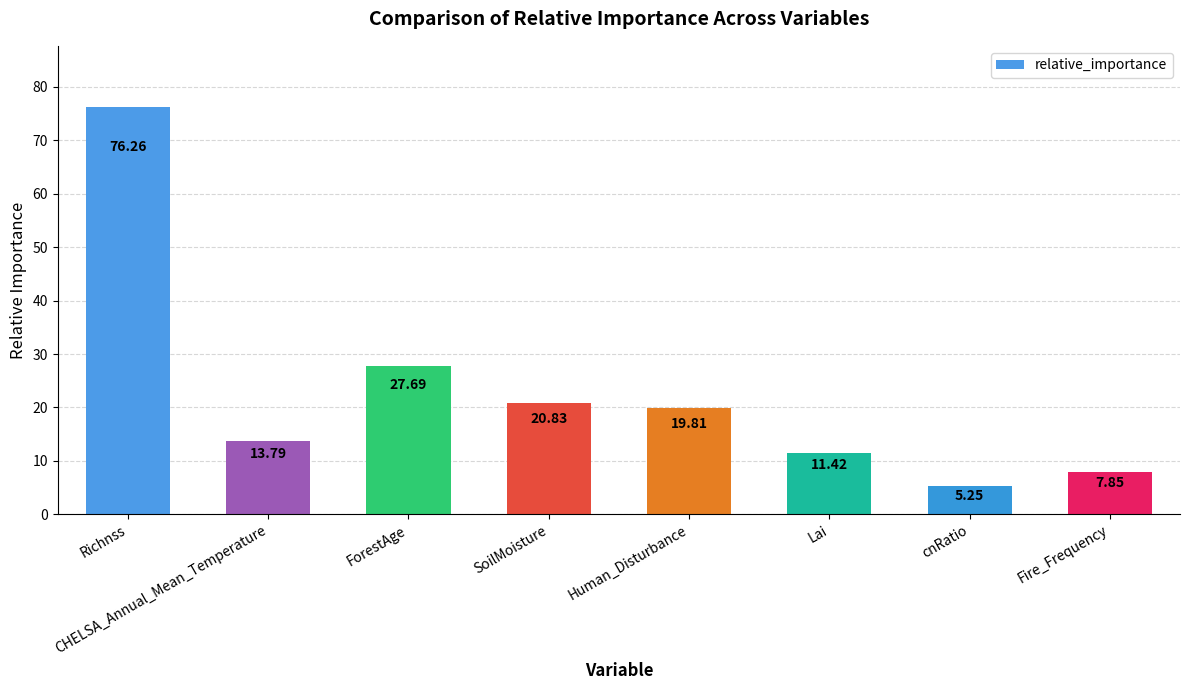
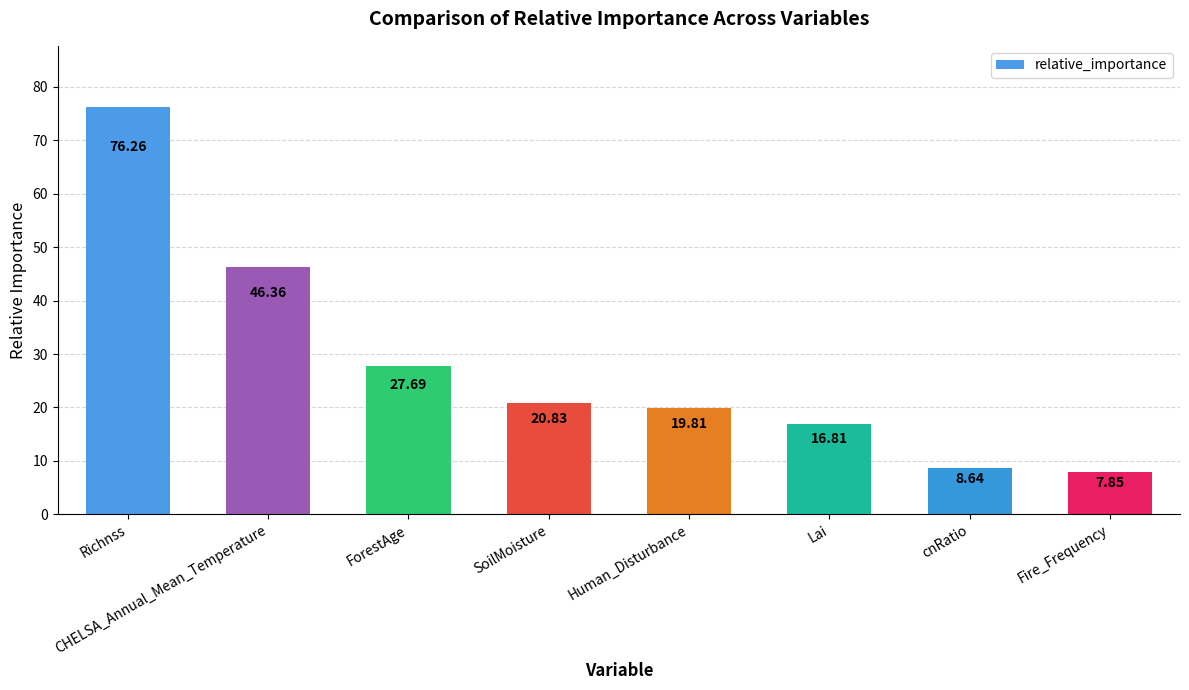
CHELSA_Annual_Mean_Temperature: 13.79 -> 46.36
Lai: 11.42 -> 16.81
cnRatio: 5.25 -> 8.64
